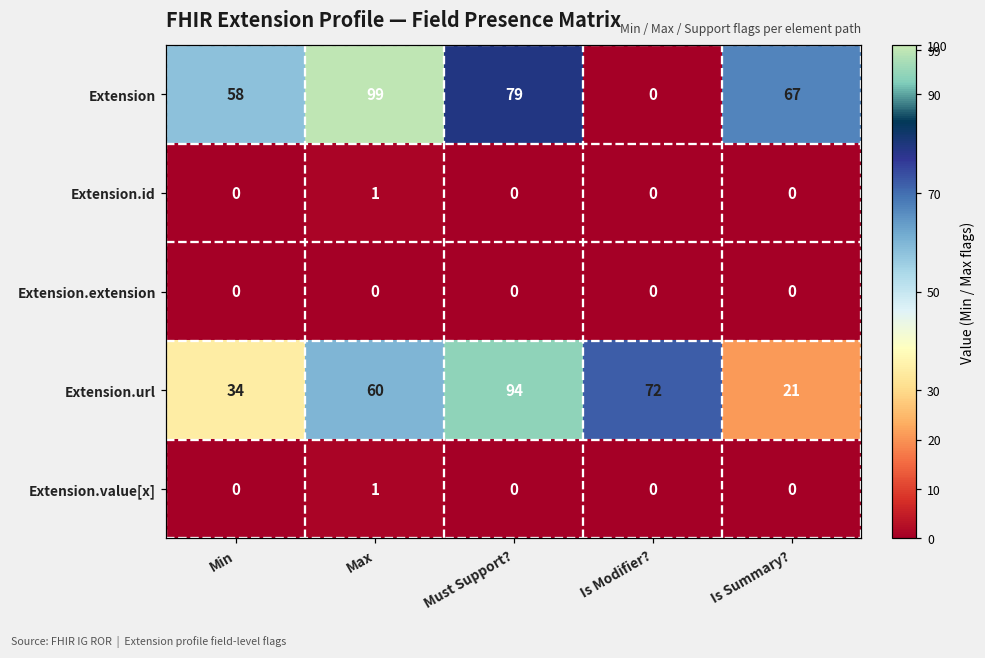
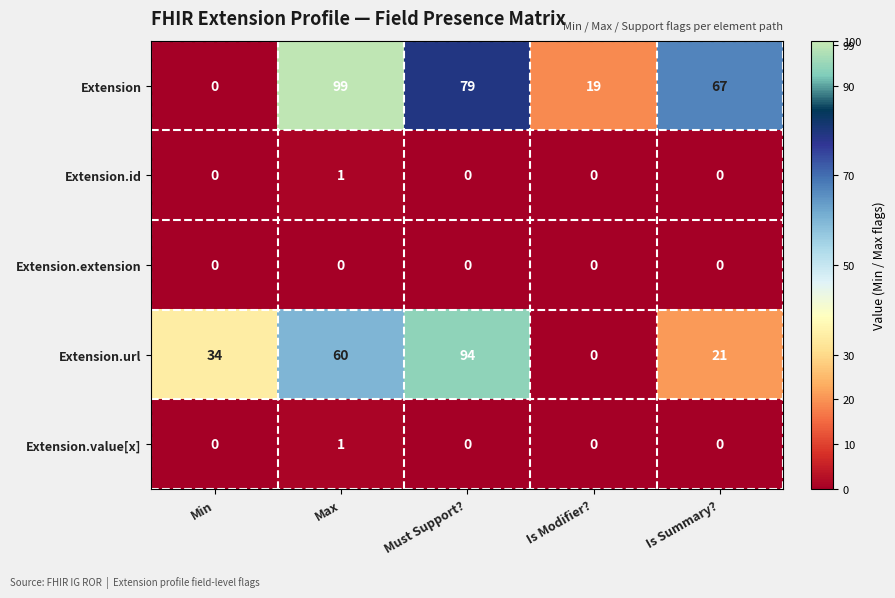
Extension, Min: 58 -> 0
Extension, Is Modifier?: 0 -> 19
Extension.url, Is Modifier?: 72 -> 0
